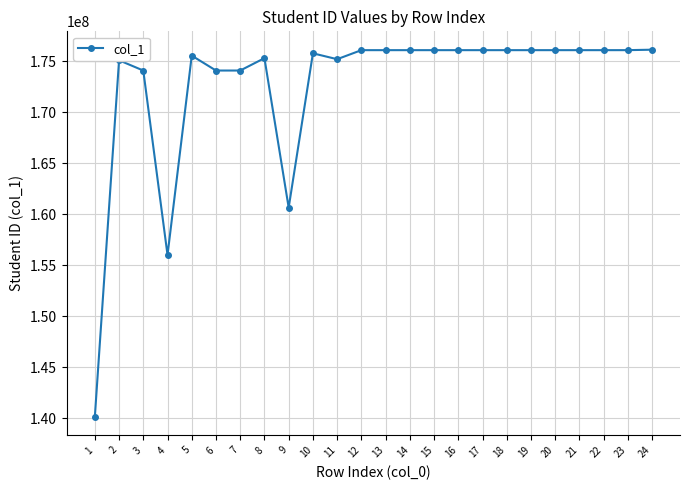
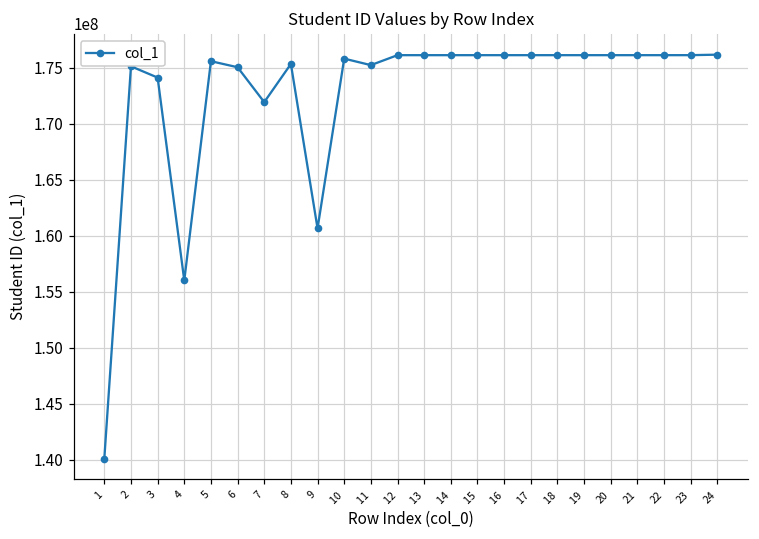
6: 174100000 -> 175000000
7: 174100000 -> 171900000
